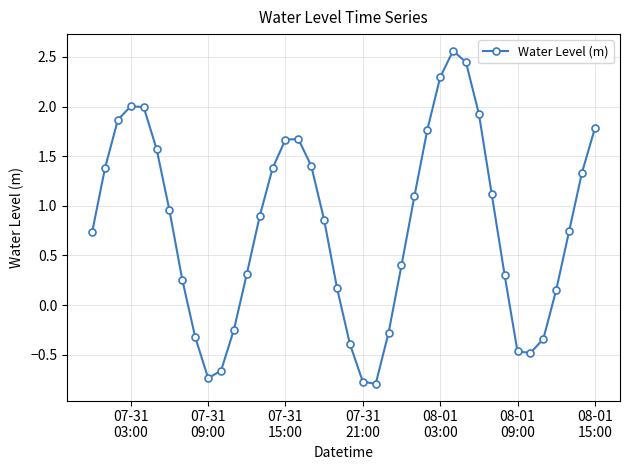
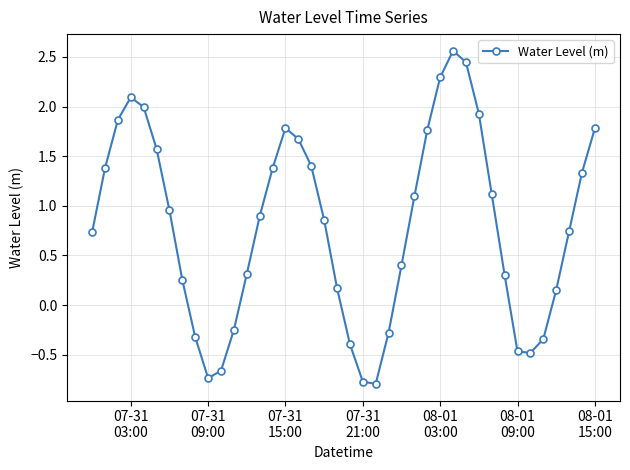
07-31 03:00: 2.0 -> 2.1
07-31 15:00: 1.7 -> 1.8
